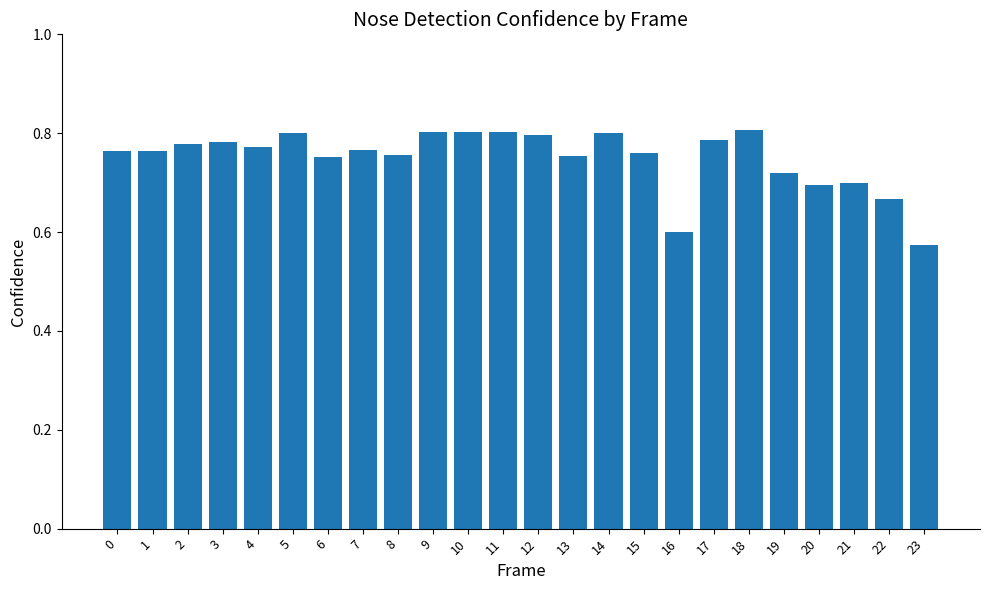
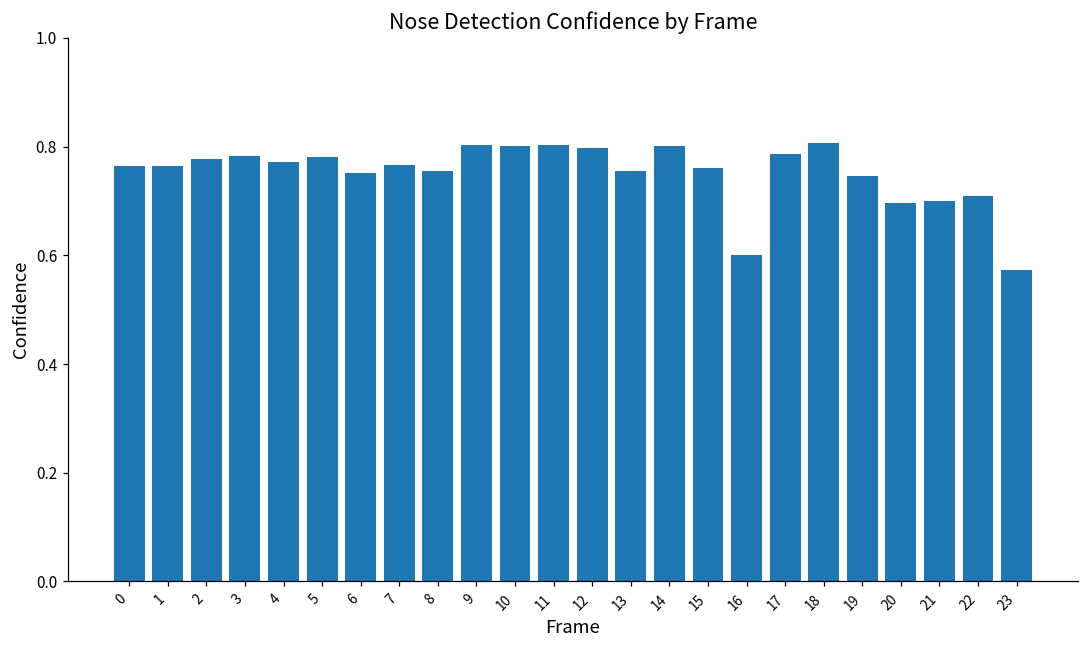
5: 0.80 -> 0.78
19: 0.72 -> 0.75
22: 0.67 -> 0.71
